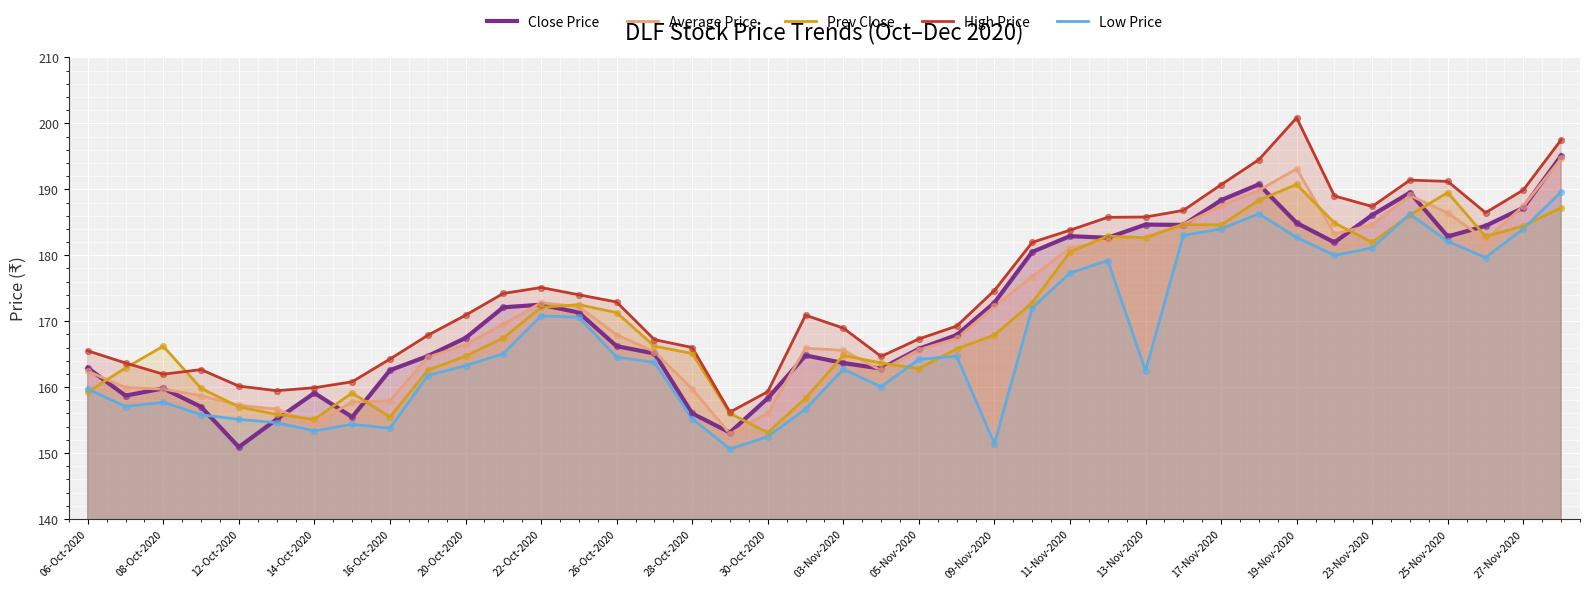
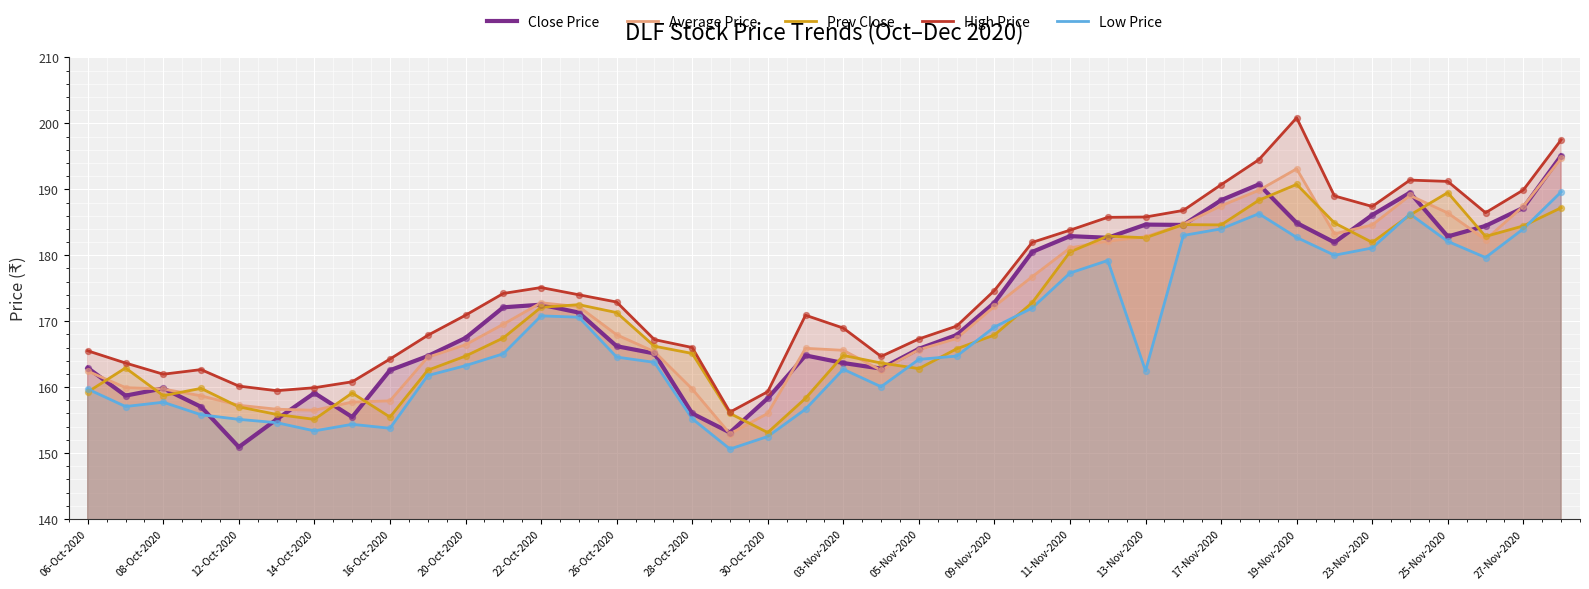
Prev Close, 08-Oct-2020: 166 -> 159
Average Price, 14-Oct-2020: 154 -> 156
Low Price, 09-Nov-2020: 151 -> 169
